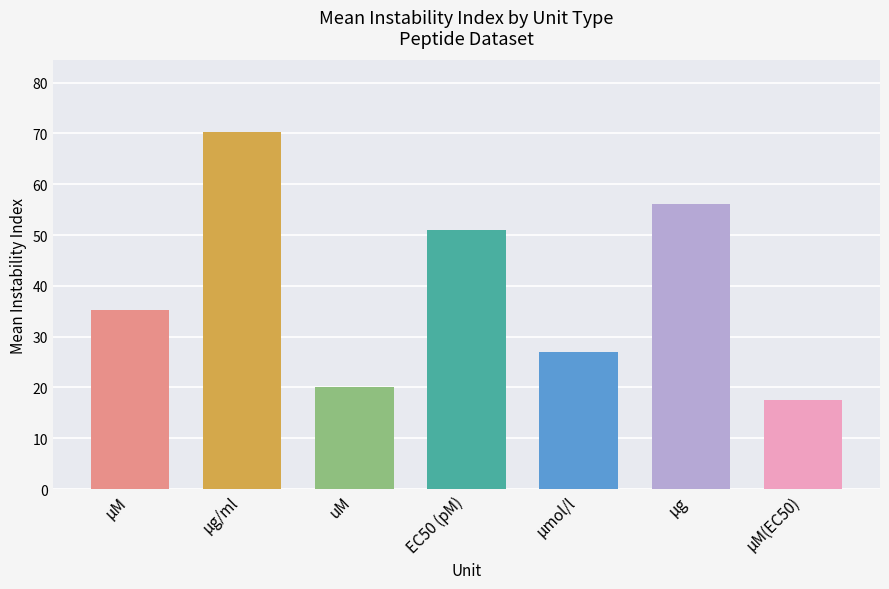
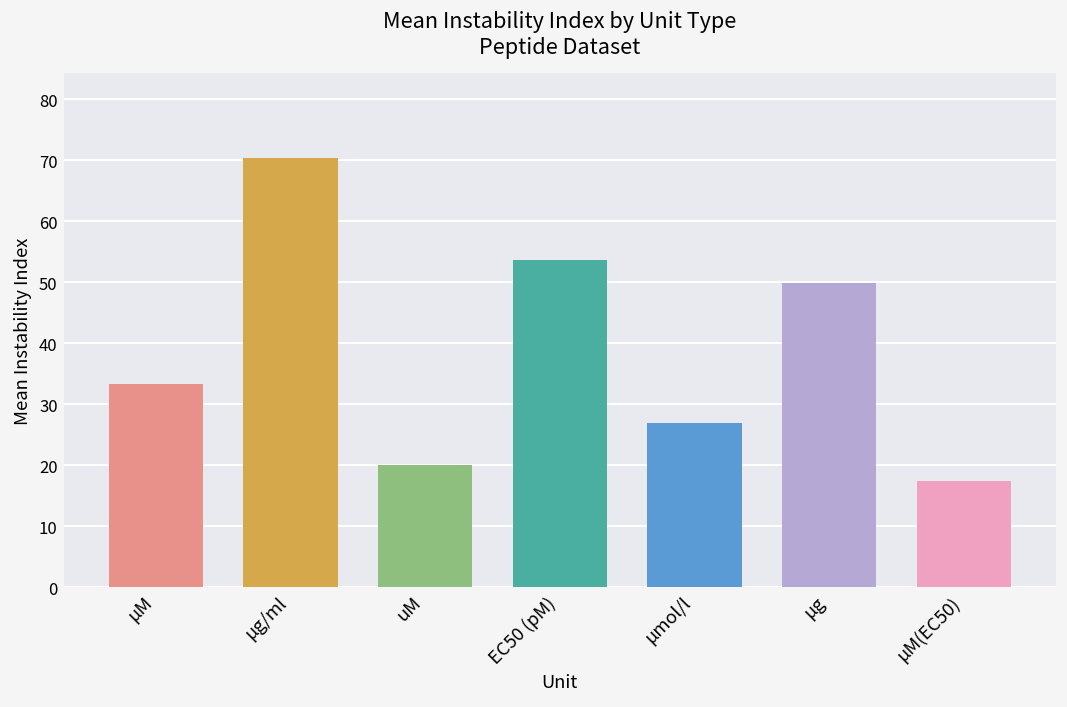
μM: 35 -> 33
EC50 (pM): 51 -> 54
μg: 56 -> 50
